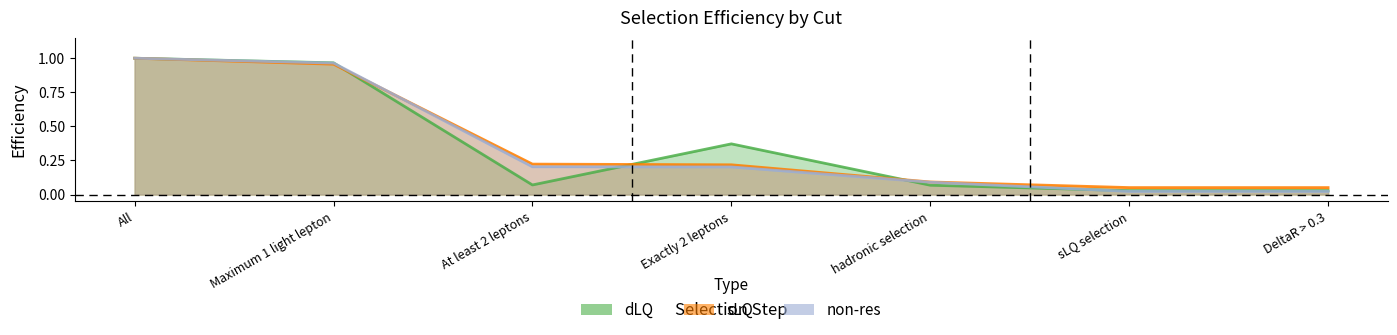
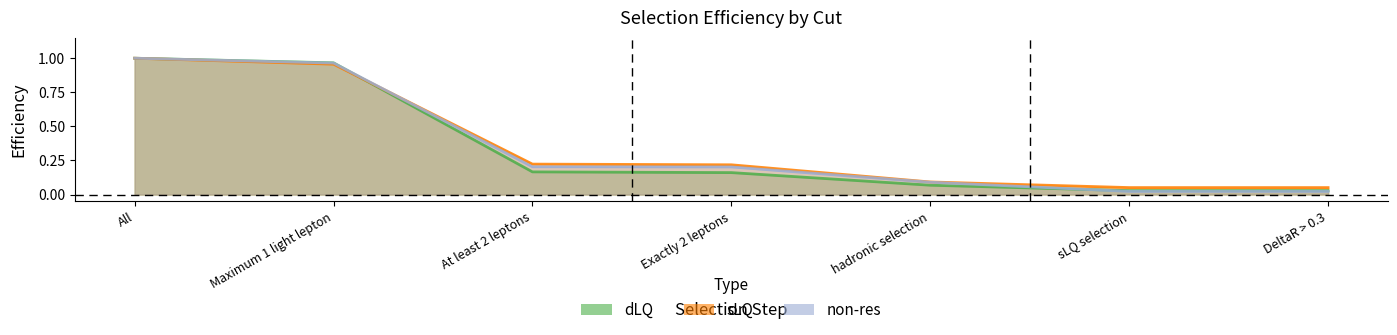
dLQ, At least 2 leptons: 0.07 -> 0.17
dLQ, Exactly 2 leptons: 0.37 -> 0.16
